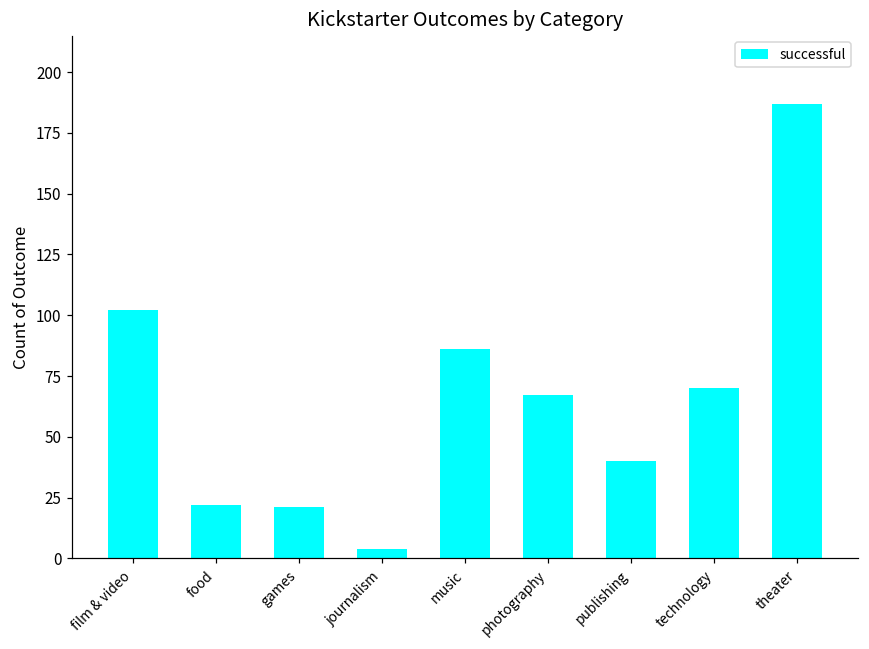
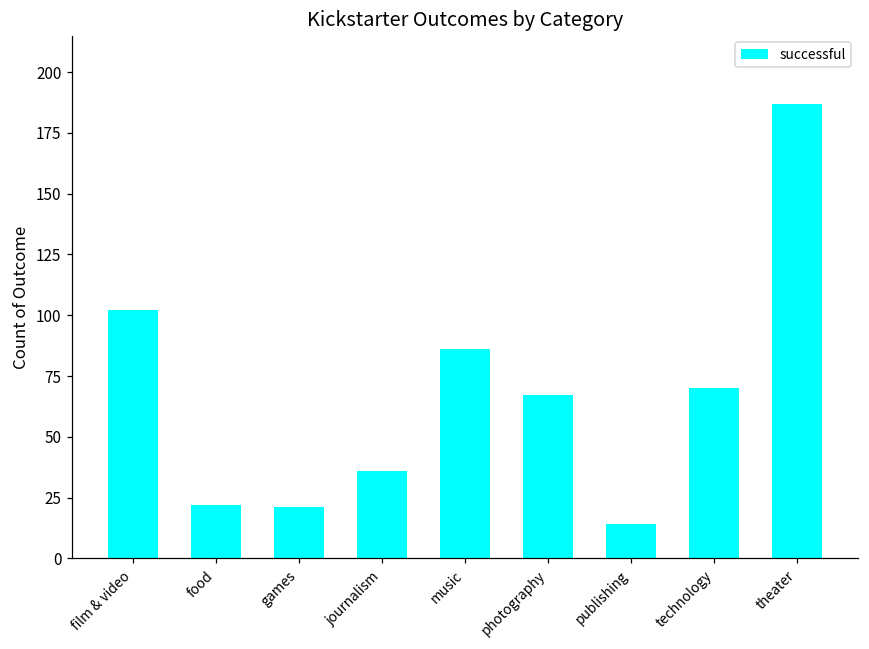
journalism: 4 -> 36
publishing: 40 -> 14
